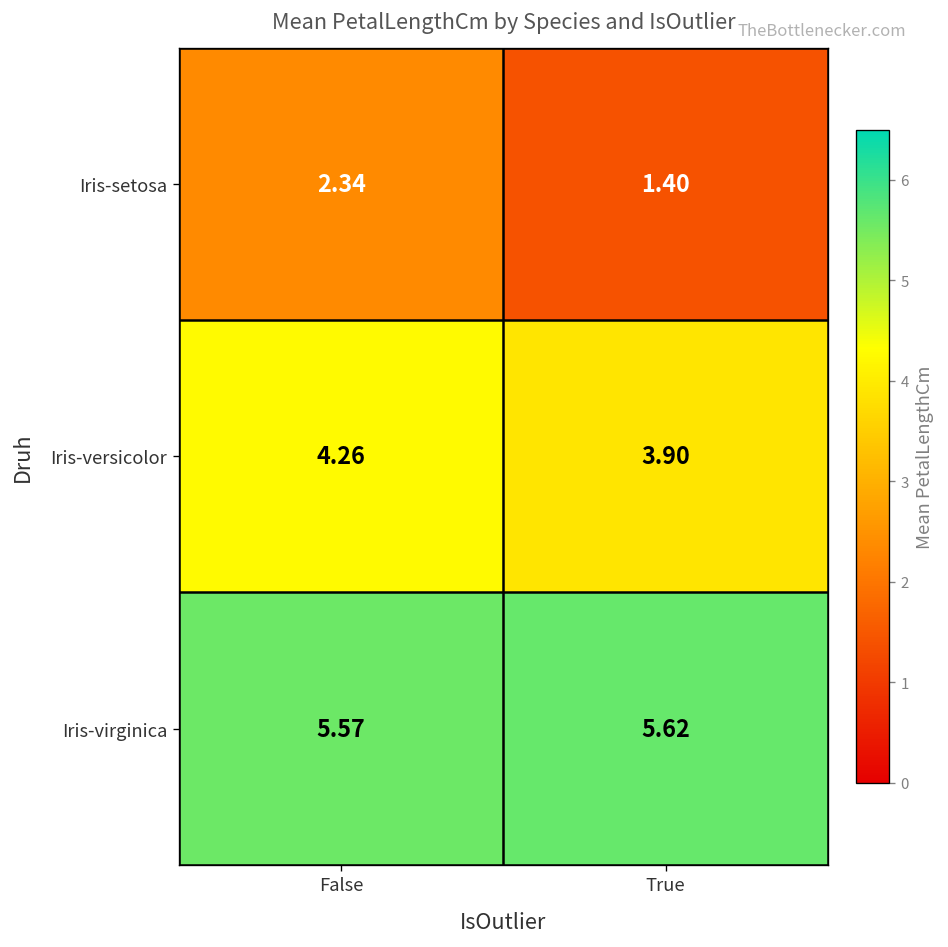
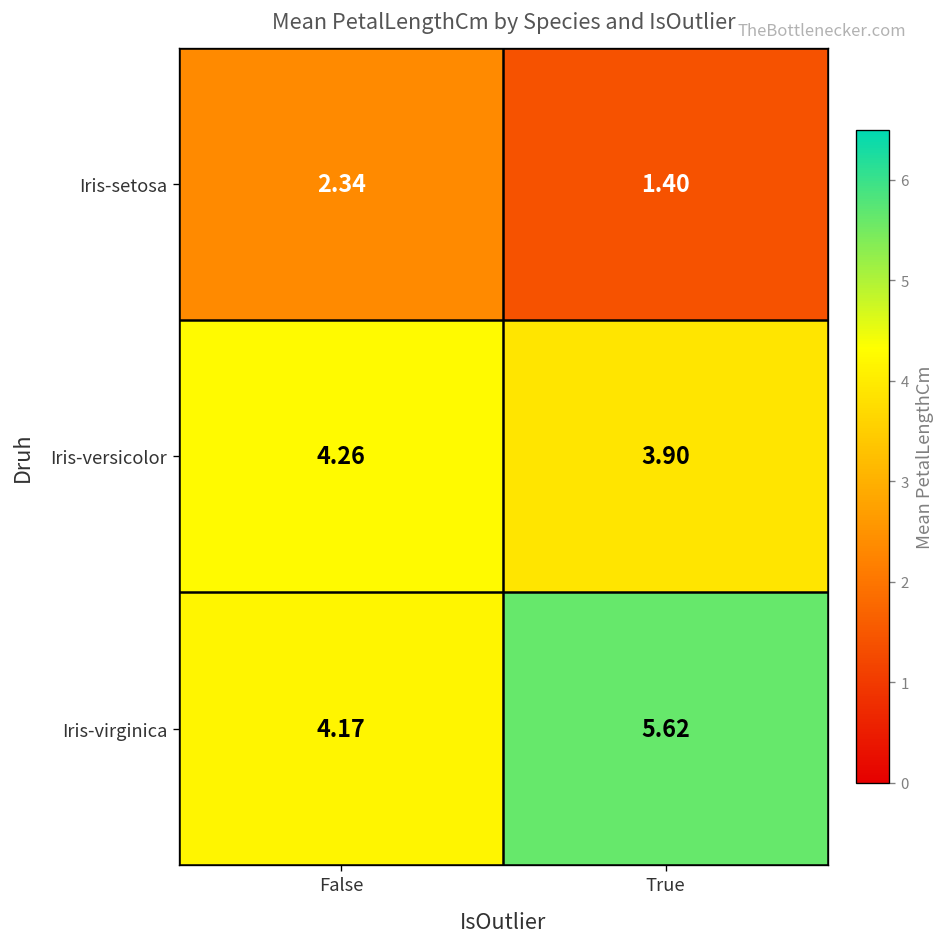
Iris-virginica, False: 5.57 -> 4.17
